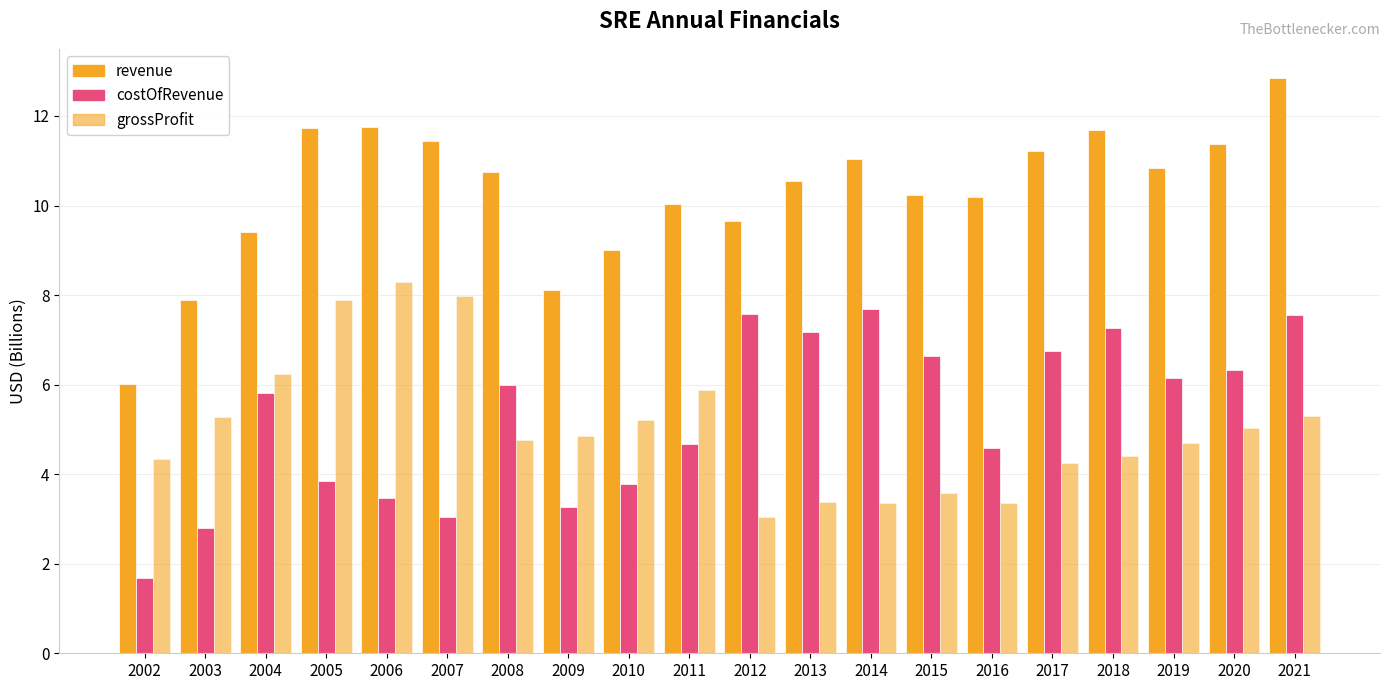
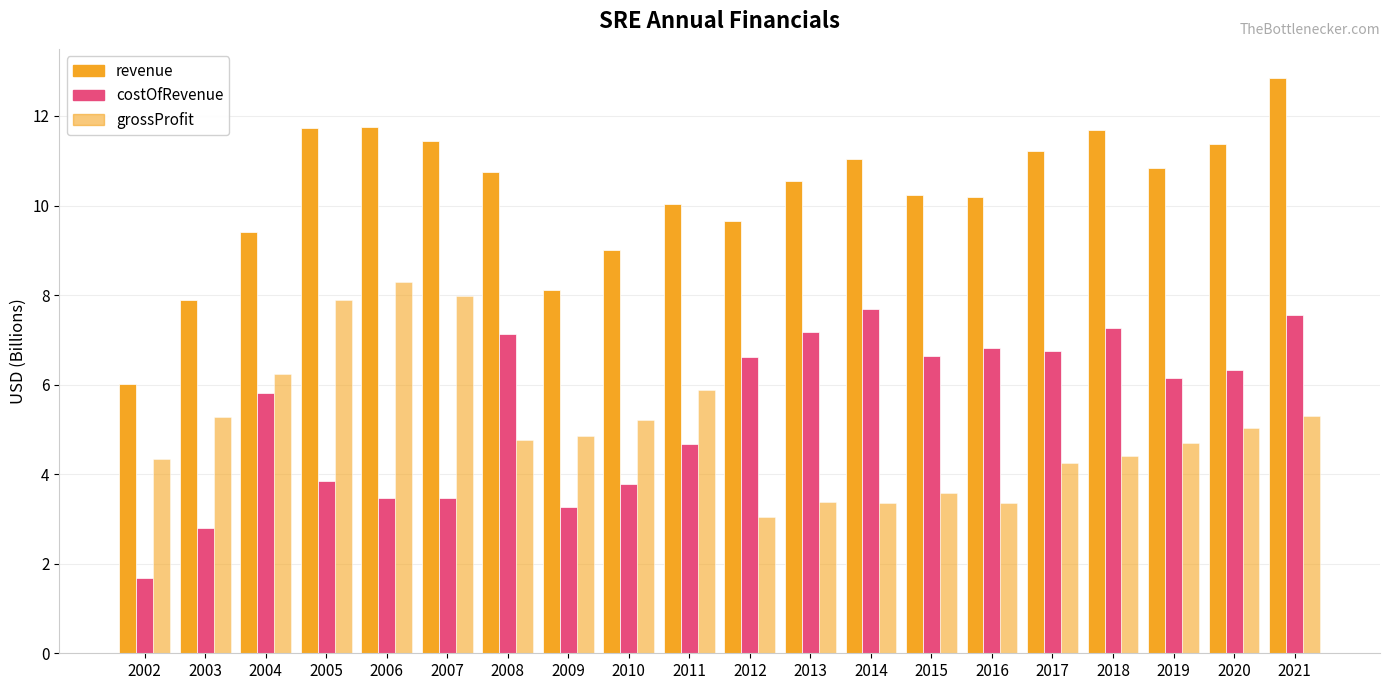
costOfRevenue, 2007: 3.0 -> 3.5
costOfRevenue, 2008: 6.0 -> 7.1
costOfRevenue, 2012: 7.6 -> 6.6
costOfRevenue, 2016: 4.6 -> 6.8
